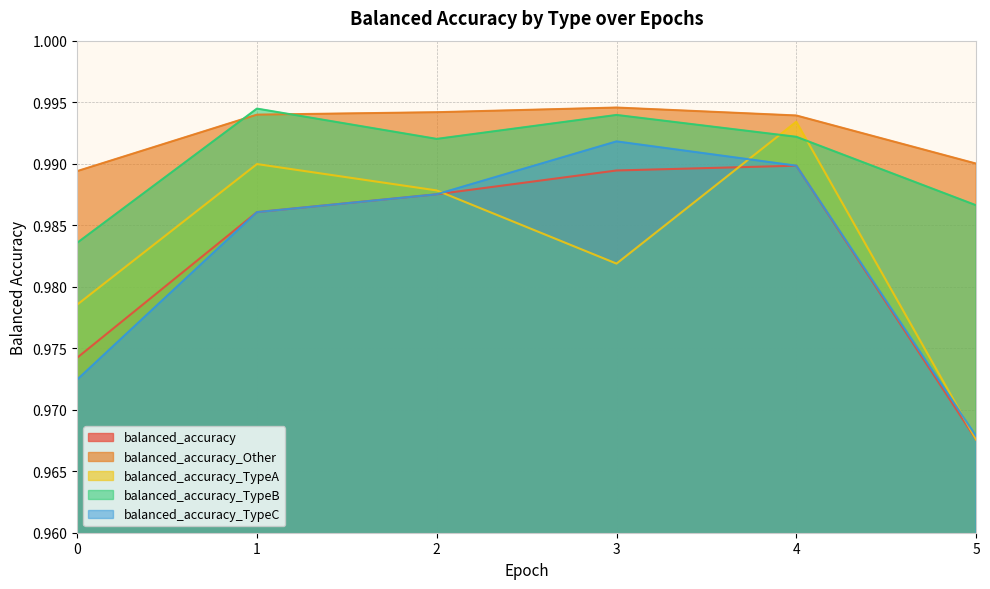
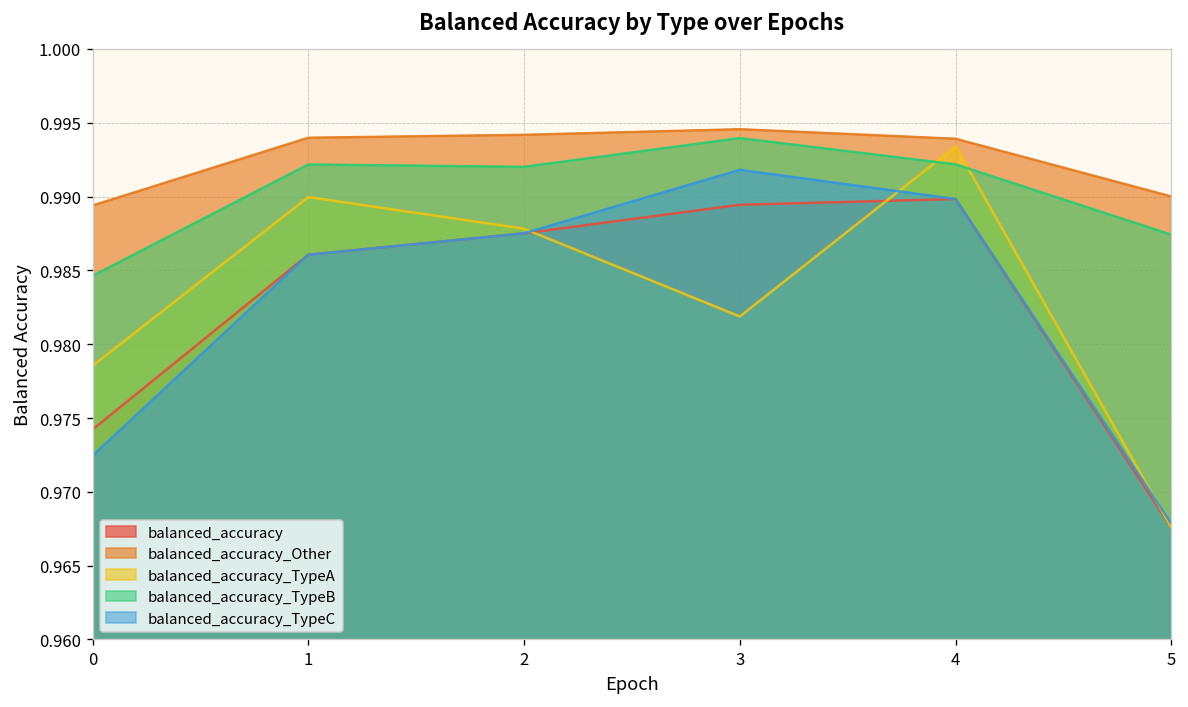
balanced_accuracy_TypeB, 0: 0.9836 -> 0.9846
balanced_accuracy_TypeB, 1: 0.9945 -> 0.9922
balanced_accuracy_TypeB, 5: 0.9866 -> 0.9874
